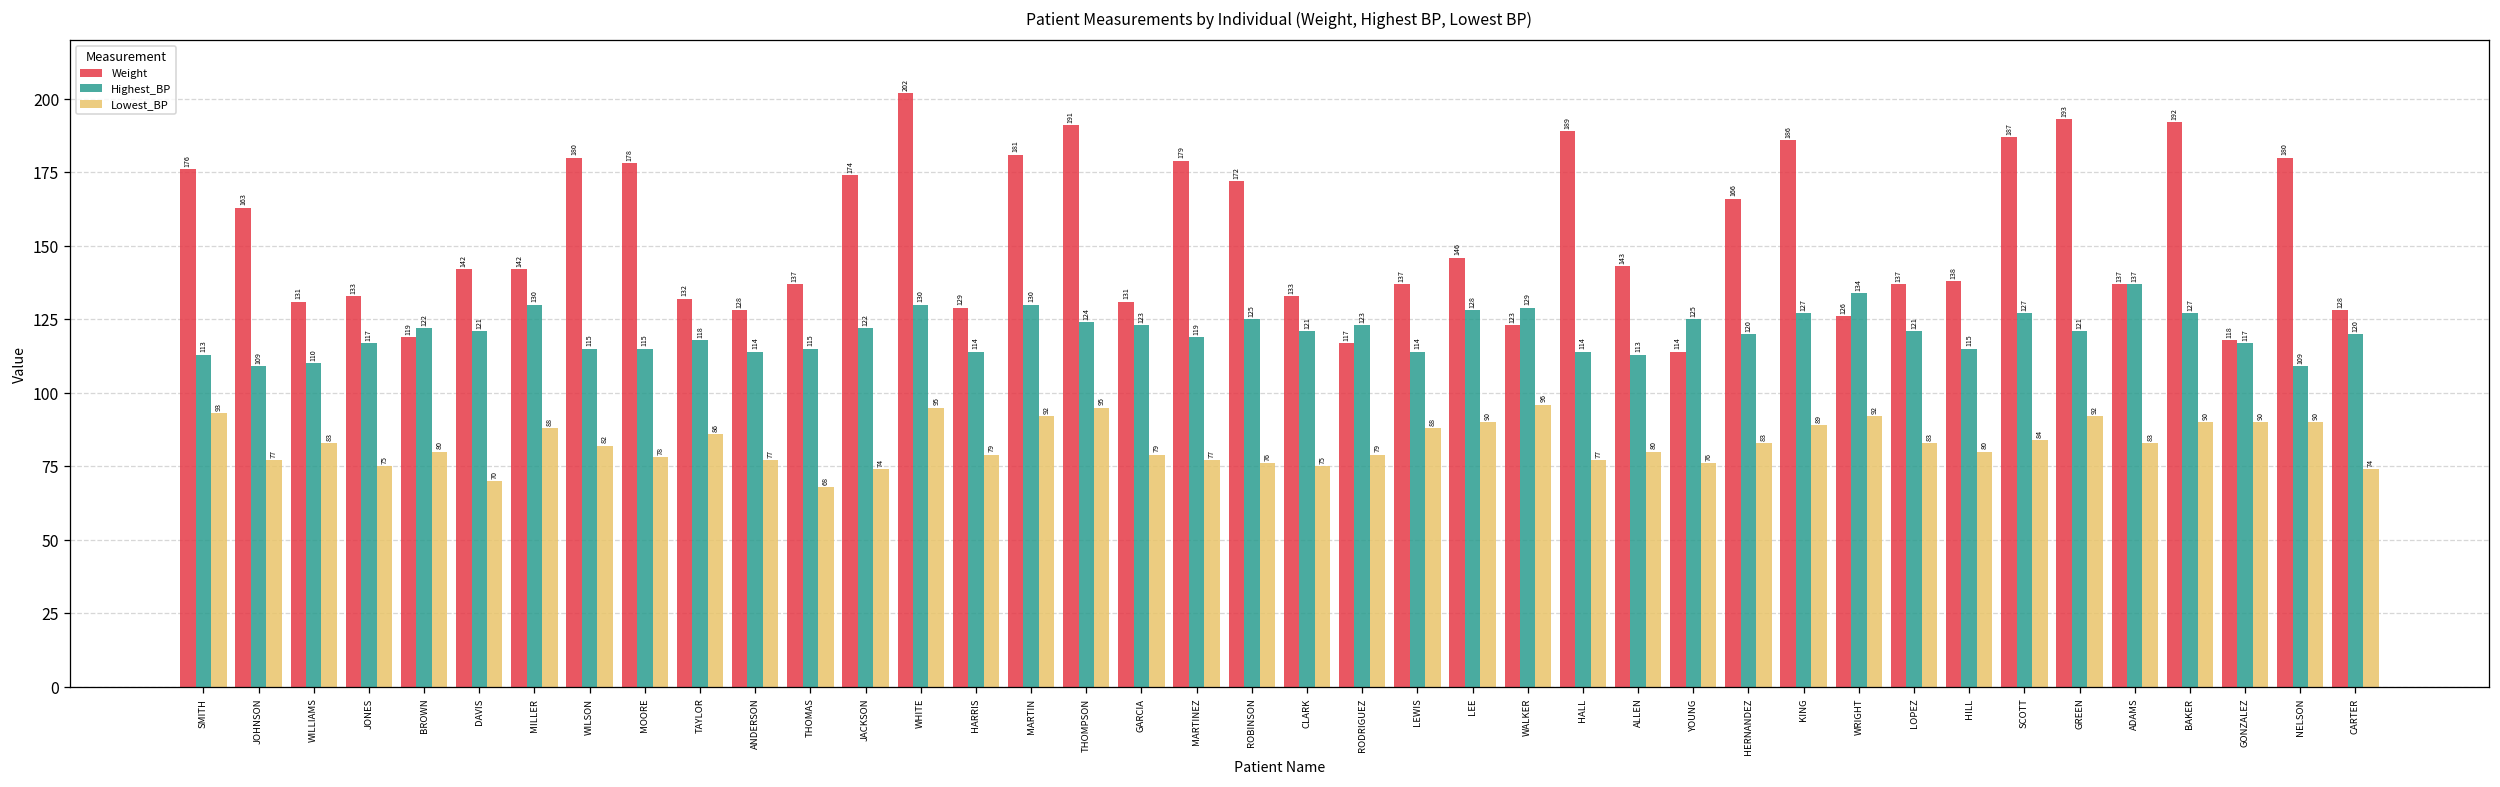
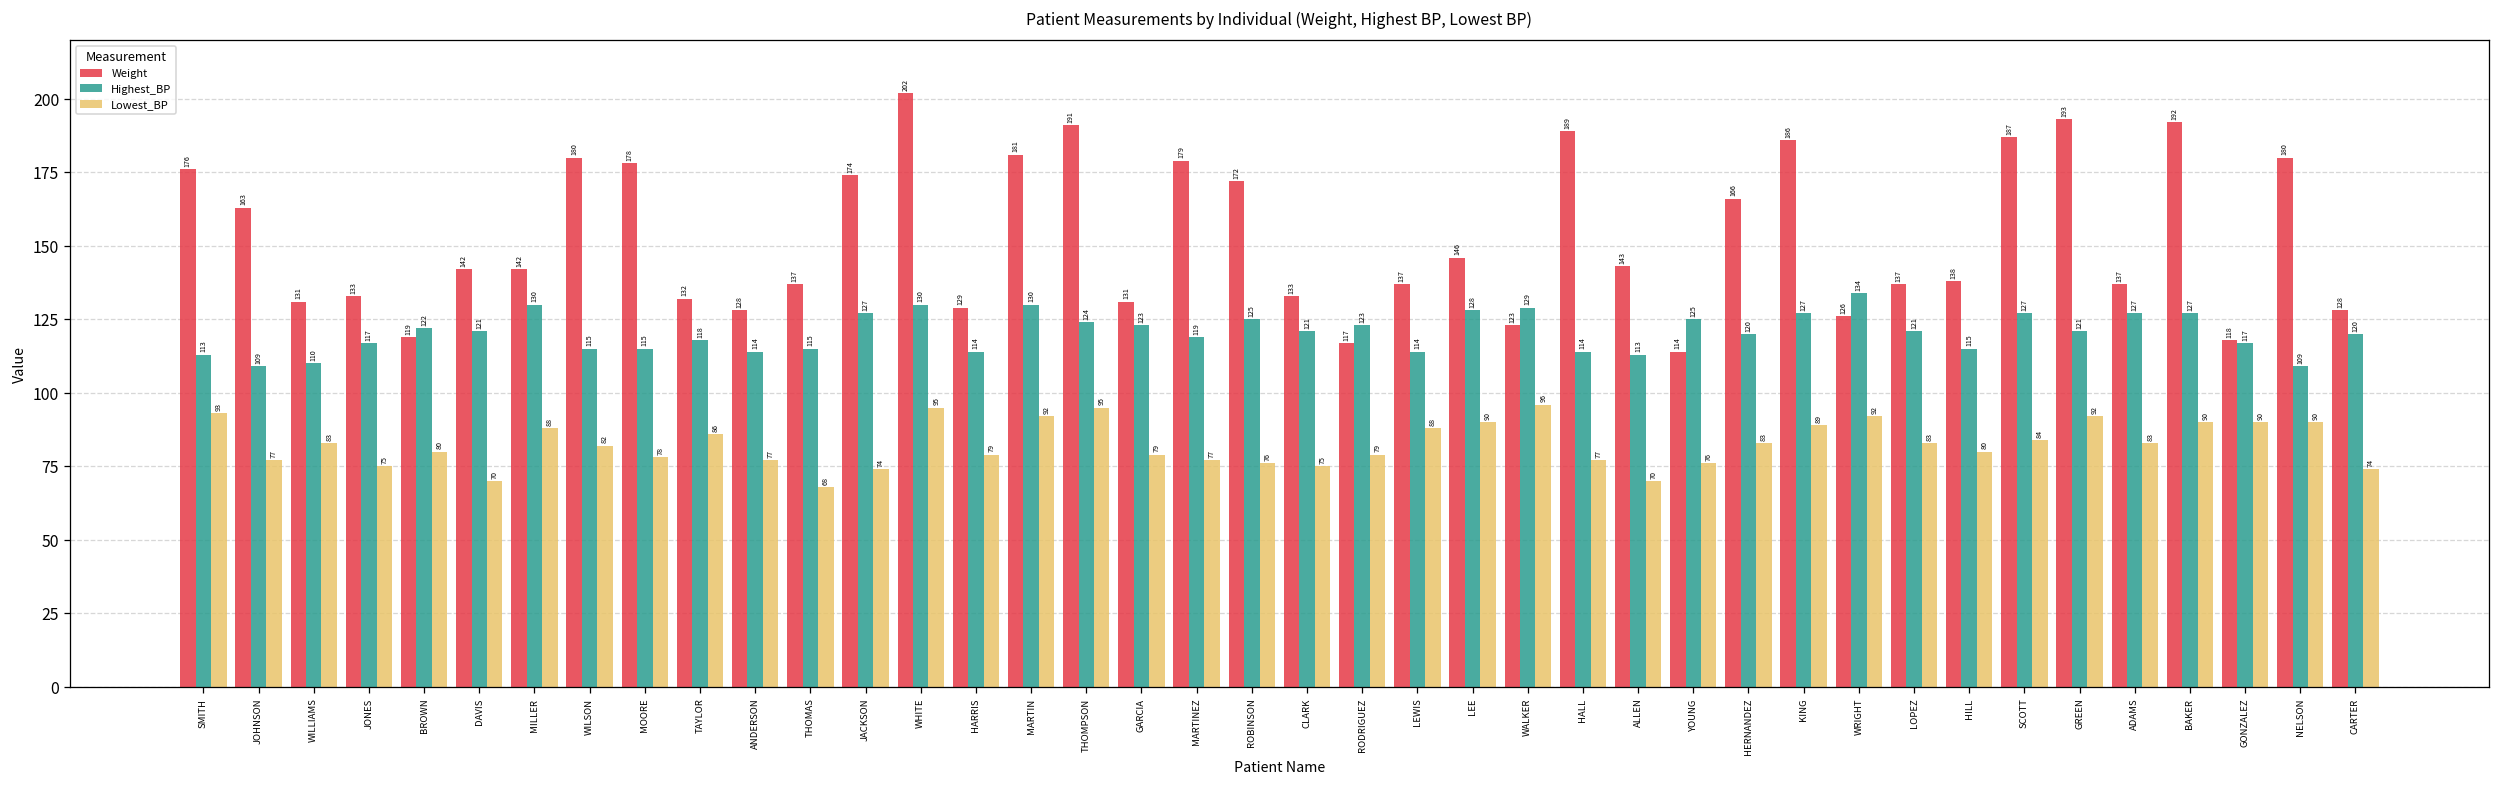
Highest_BP, JACKSON: 122 -> 127
Lowest_BP, ALLEN: 80 -> 70
Highest_BP, ADAMS: 137 -> 127
